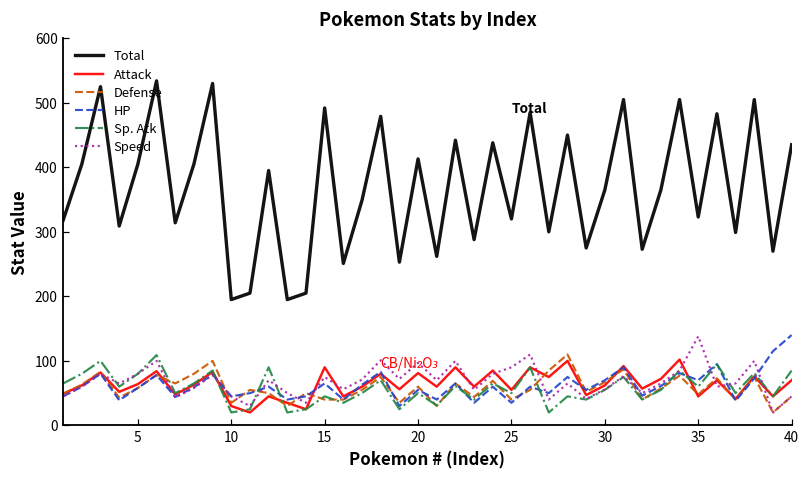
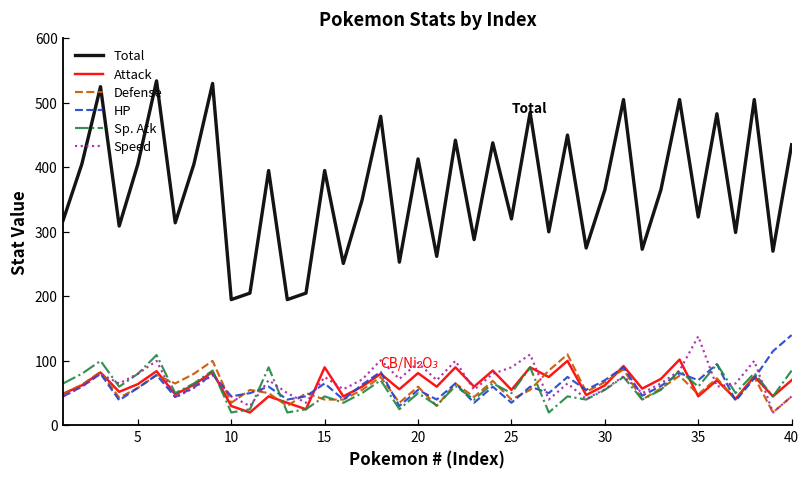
Total, 15: 490 -> 400
